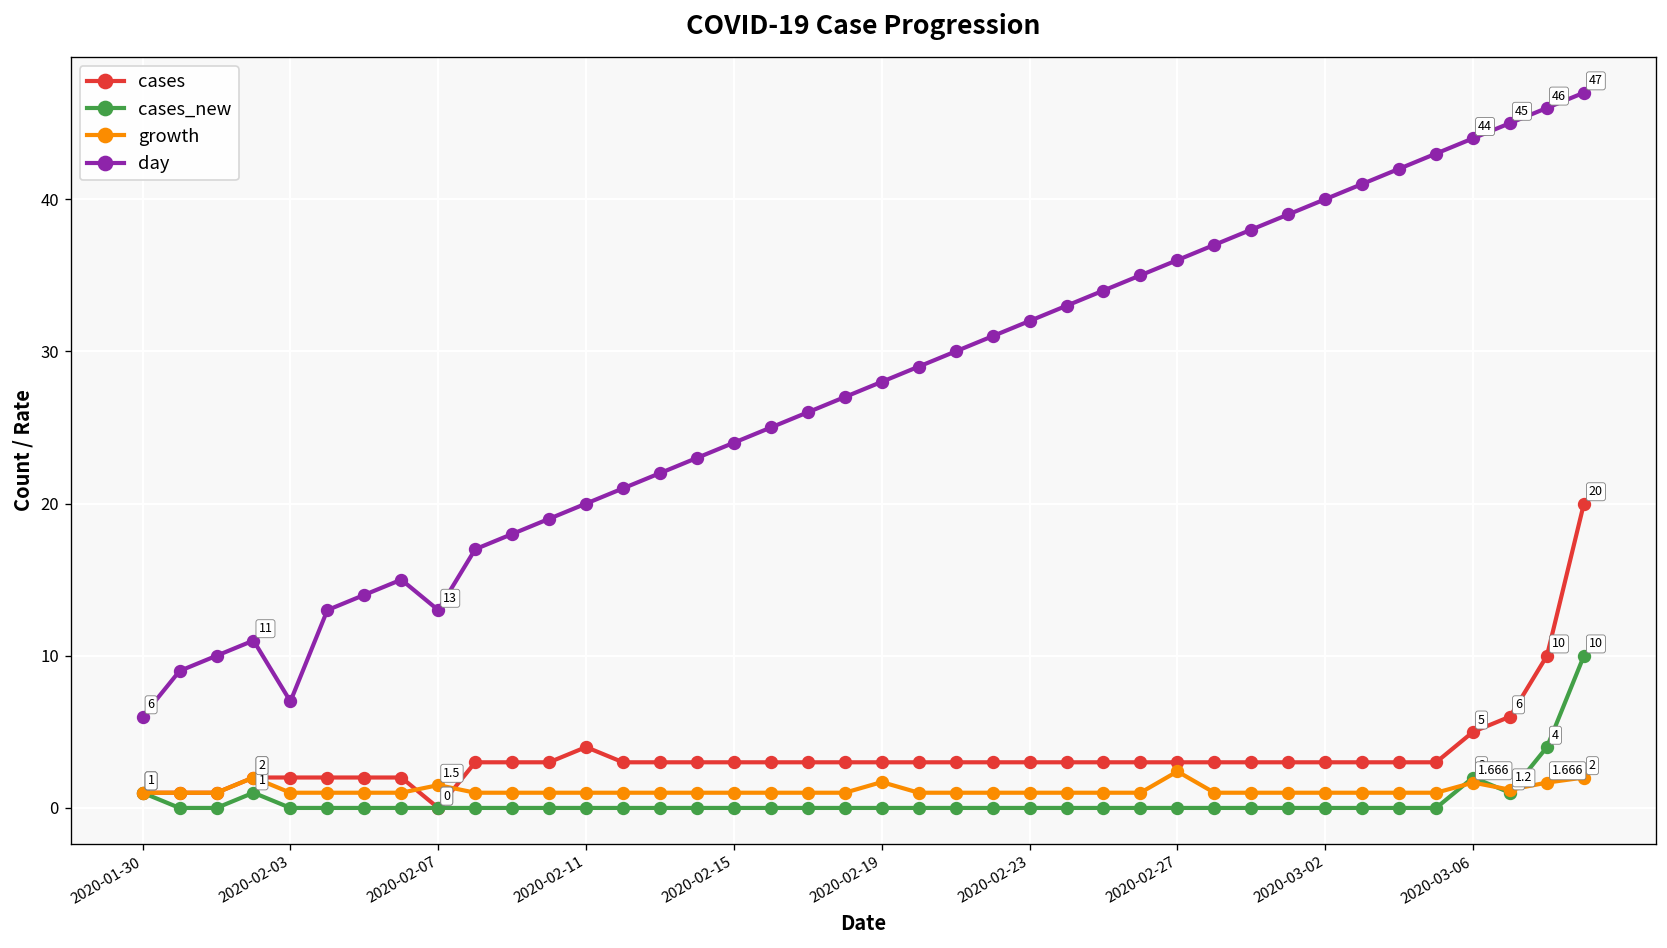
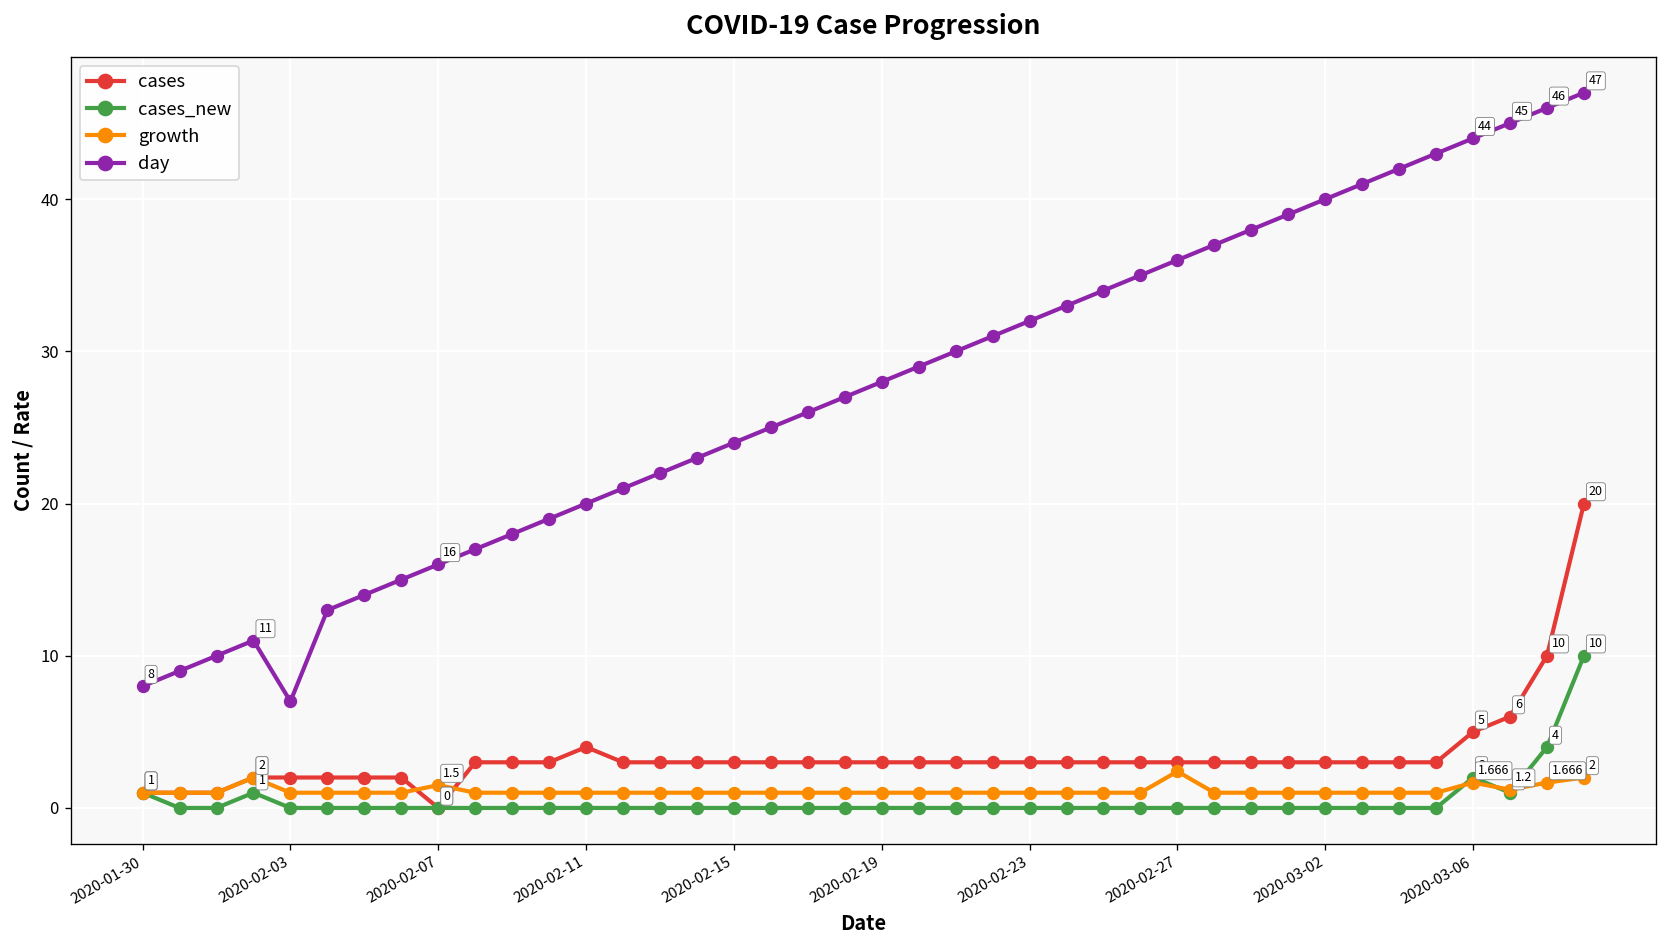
day, 2020-01-30: 6 -> 8
day, 2020-02-07: 13 -> 16
growth, 2020-02-19: 1.7 -> 1.0
